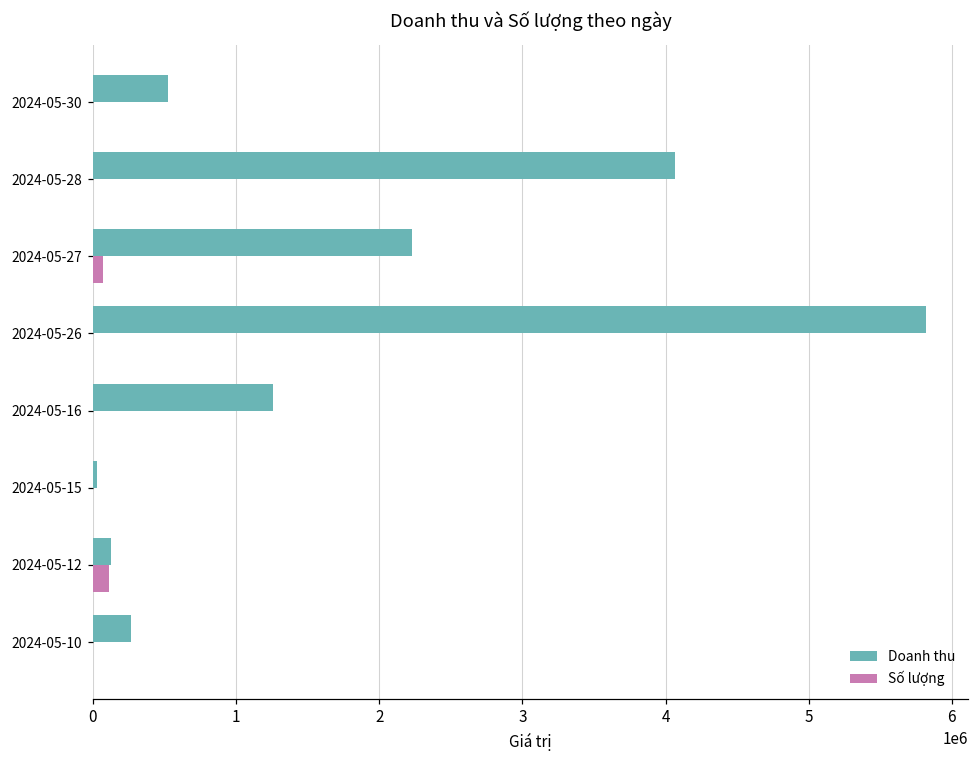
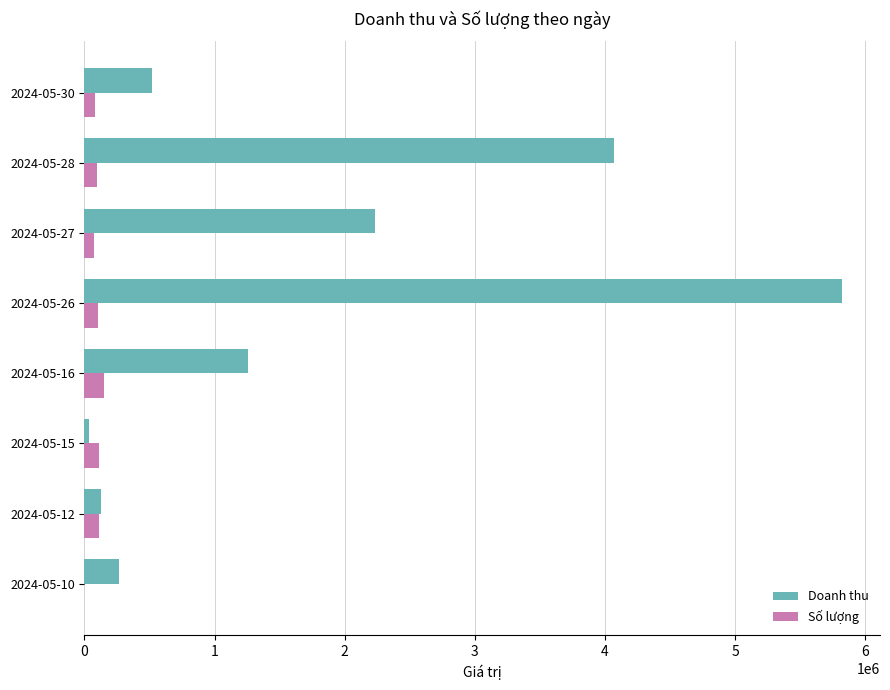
Số lượng, 2024-05-30: 0 -> 80000
Số lượng, 2024-05-28: 0 -> 100000
Số lượng, 2024-05-26: 0 -> 100000
Số lượng, 2024-05-16: 0 -> 150000
Số lượng, 2024-05-15: 0 -> 110000
